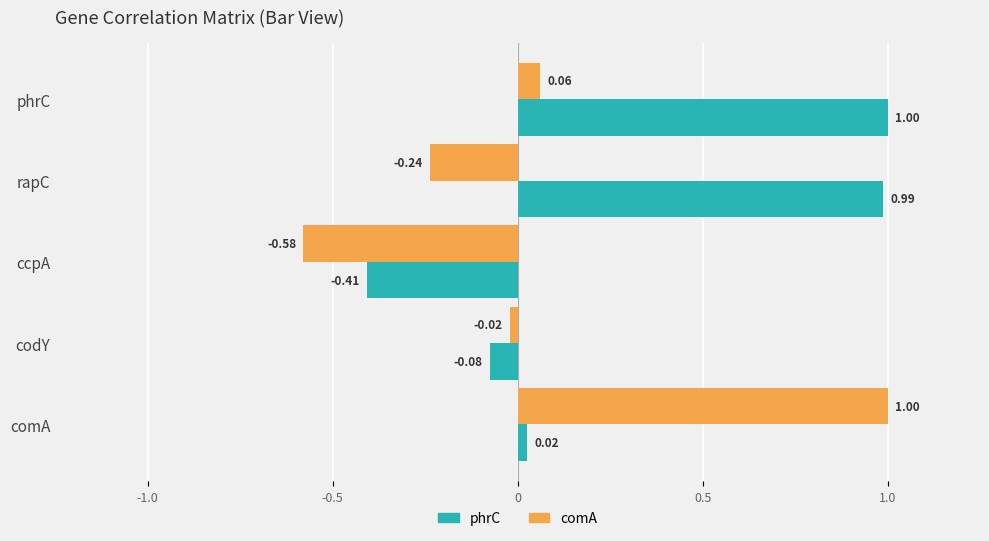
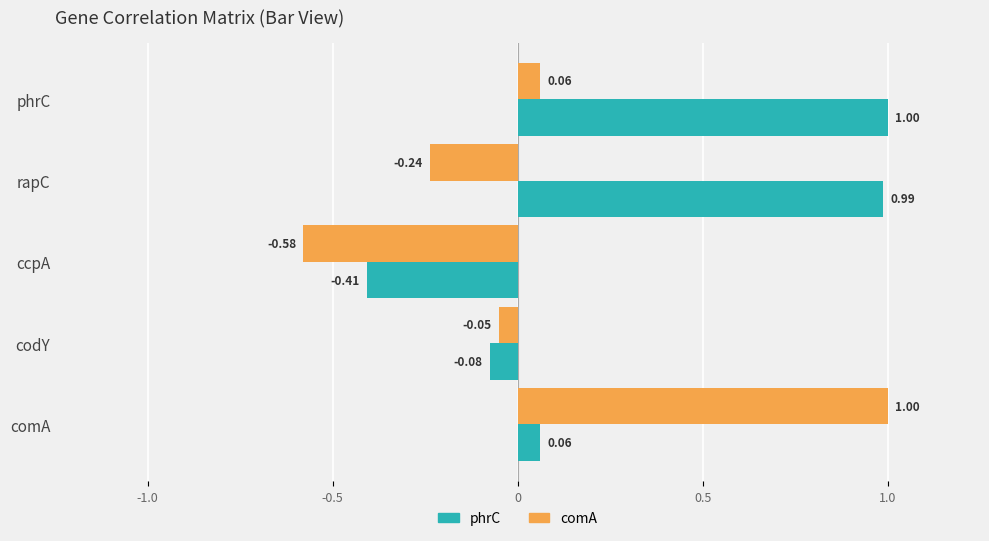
comA, codY: -0.02 -> -0.05
phrC, comA: 0.02 -> 0.06
